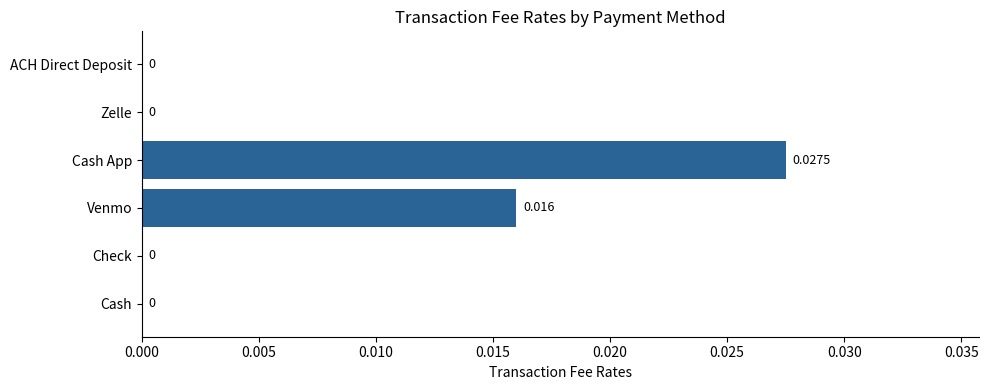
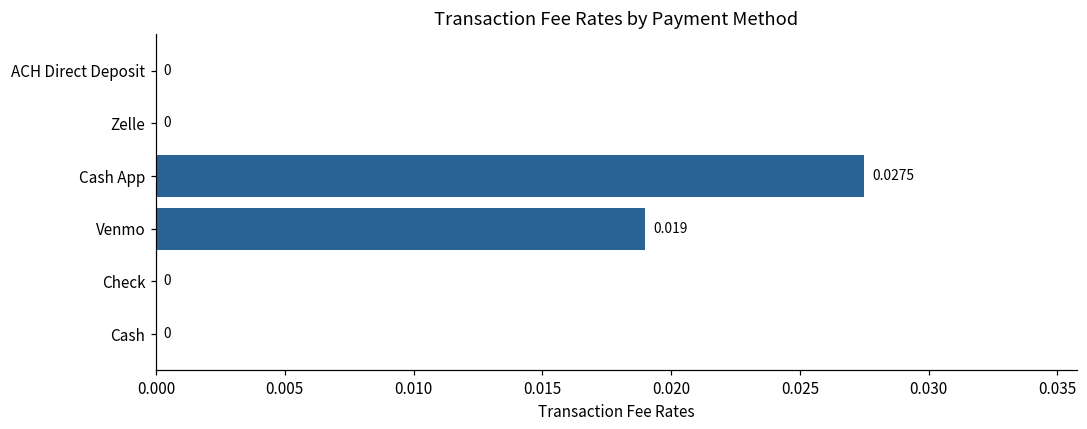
Venmo: 0.016 -> 0.019
